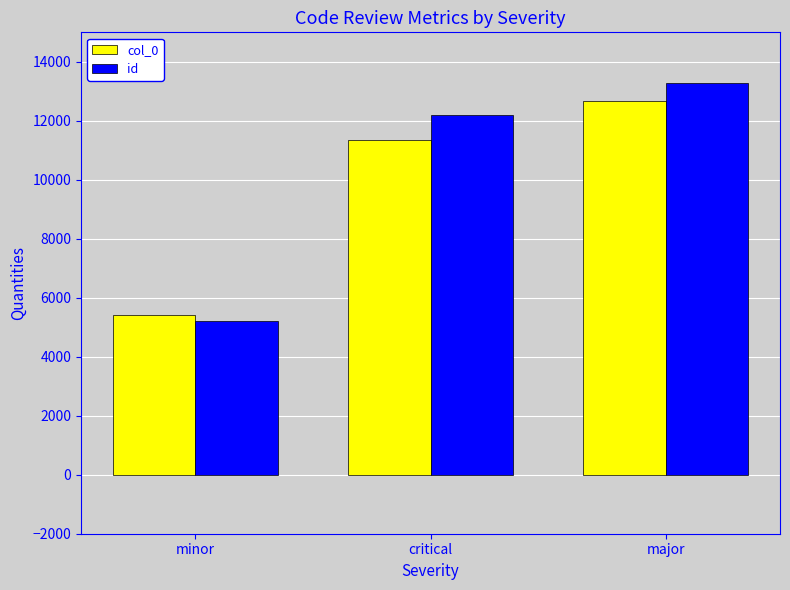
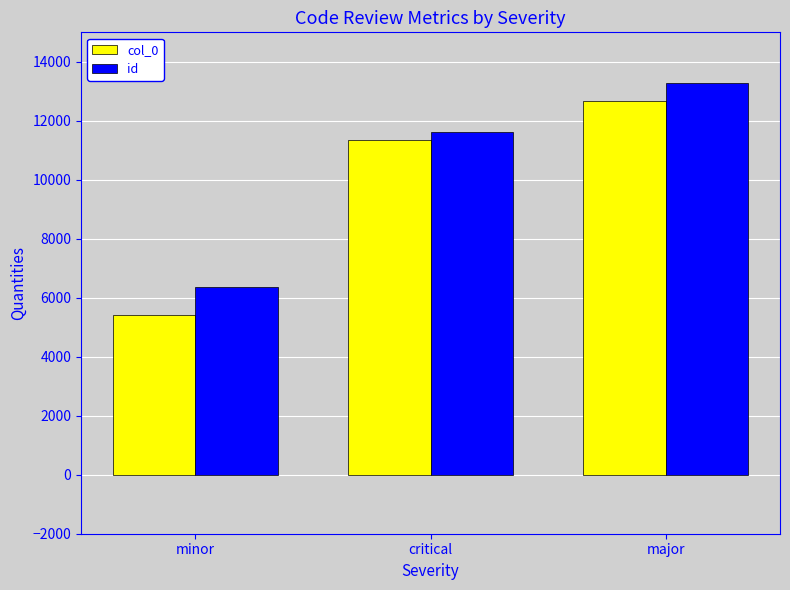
id, minor: 5200 -> 6400
id, critical: 12200 -> 11600
